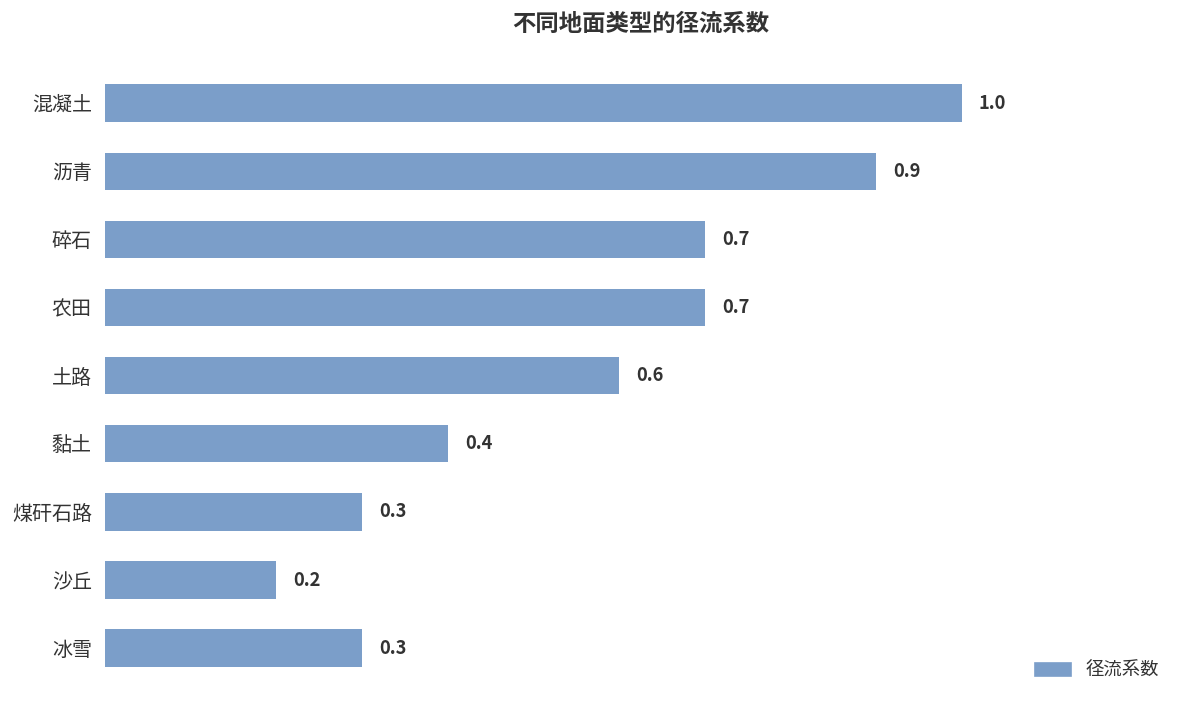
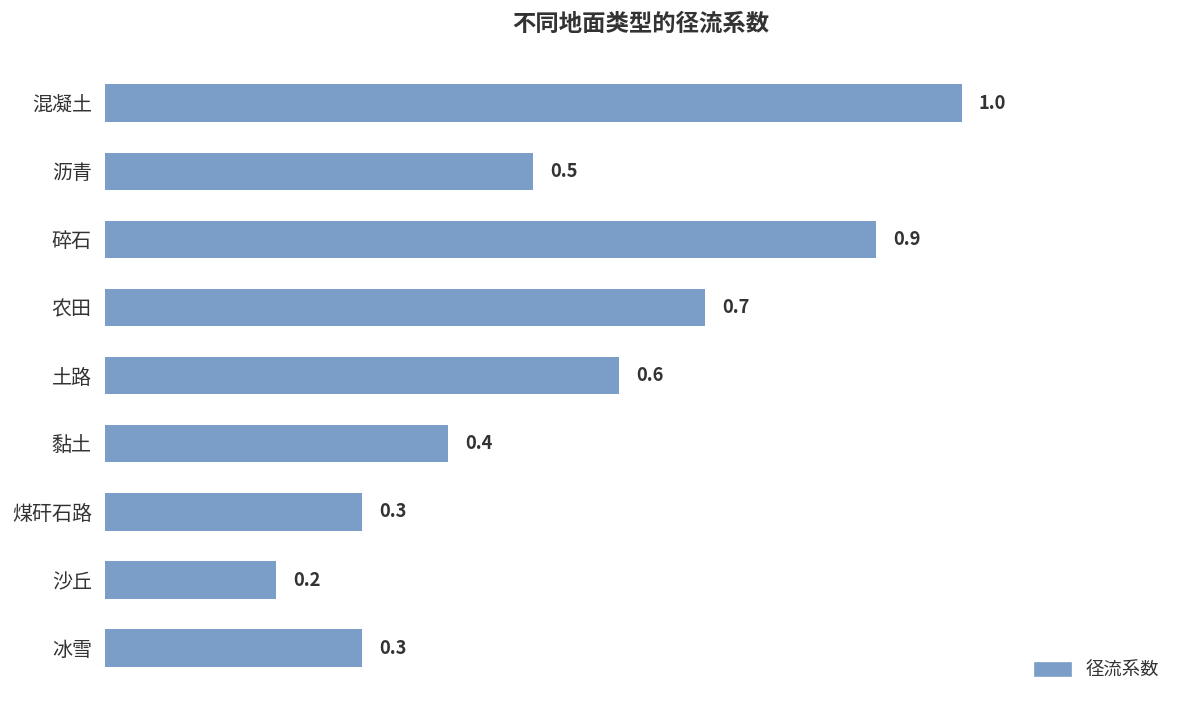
沥青: 0.9 -> 0.5
碎石: 0.7 -> 0.9
